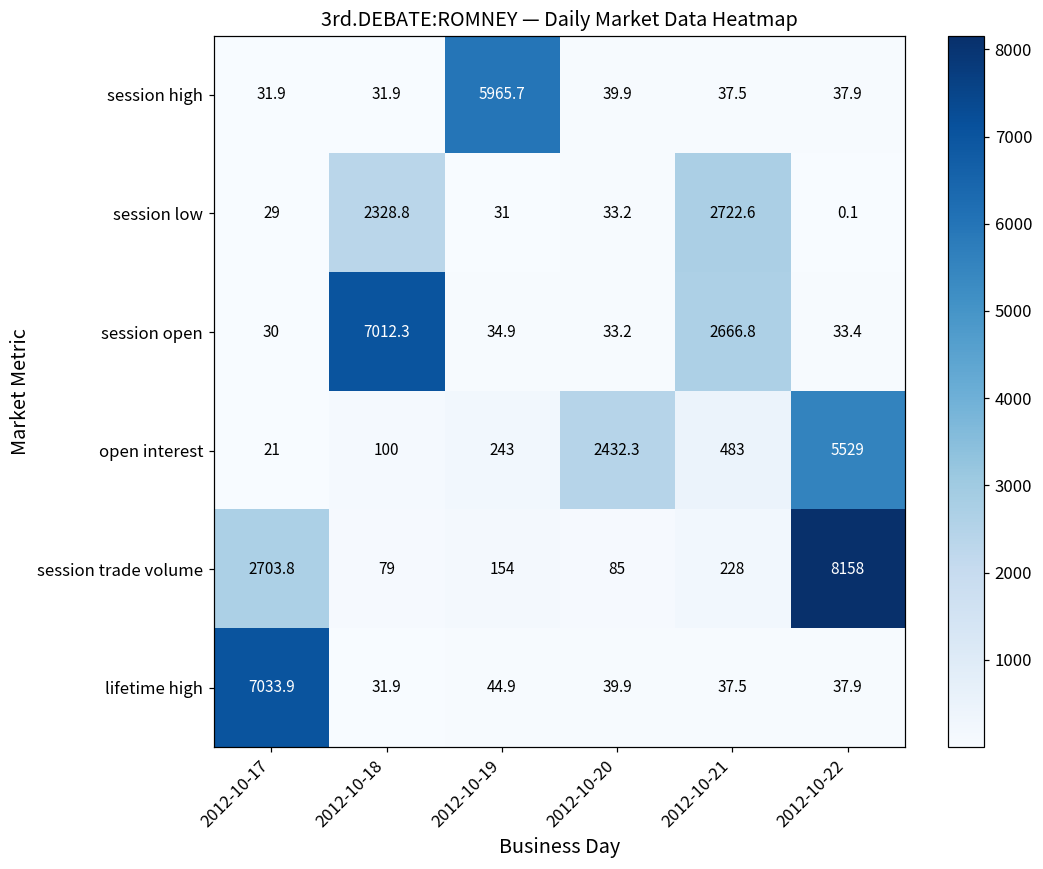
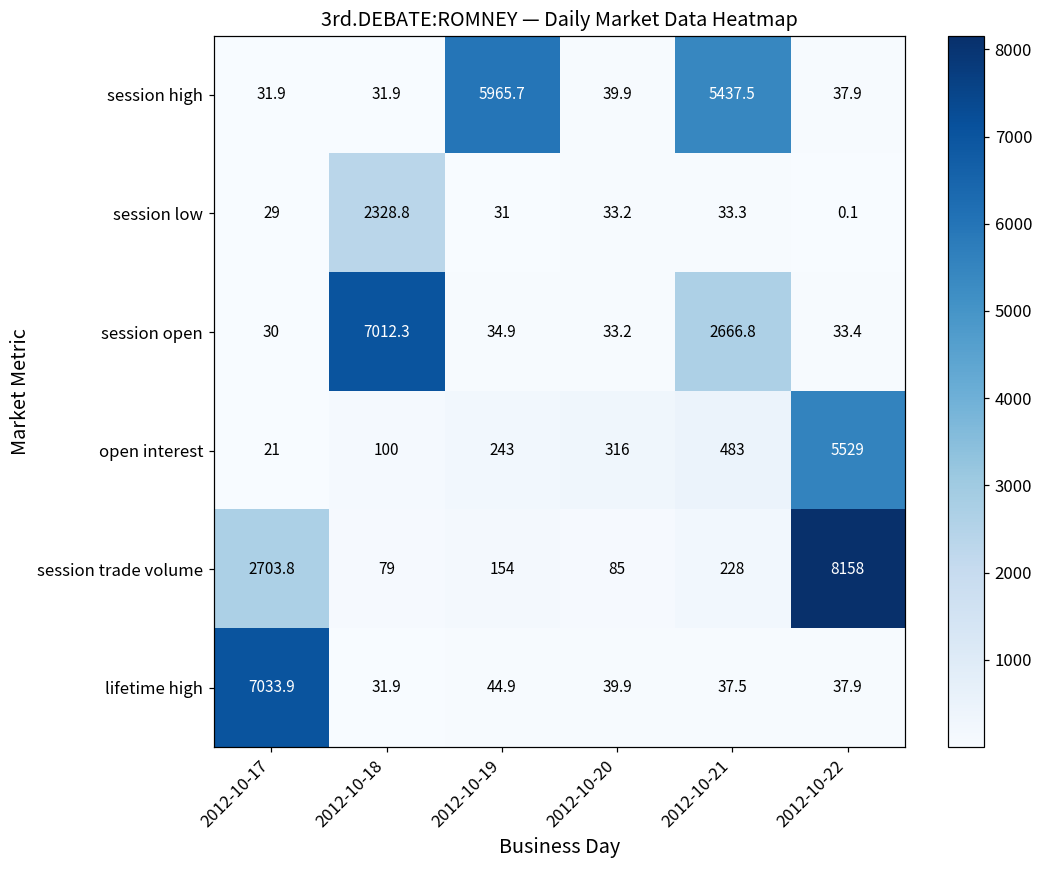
session high, 2012-10-21: 37.5 -> 5437.5
session low, 2012-10-21: 2722.6 -> 33.3
open interest, 2012-10-20: 2432.3 -> 316
